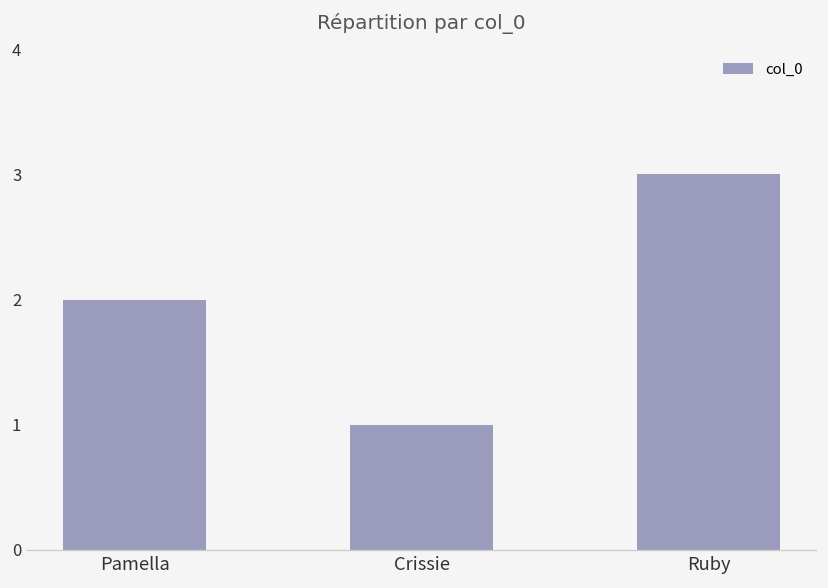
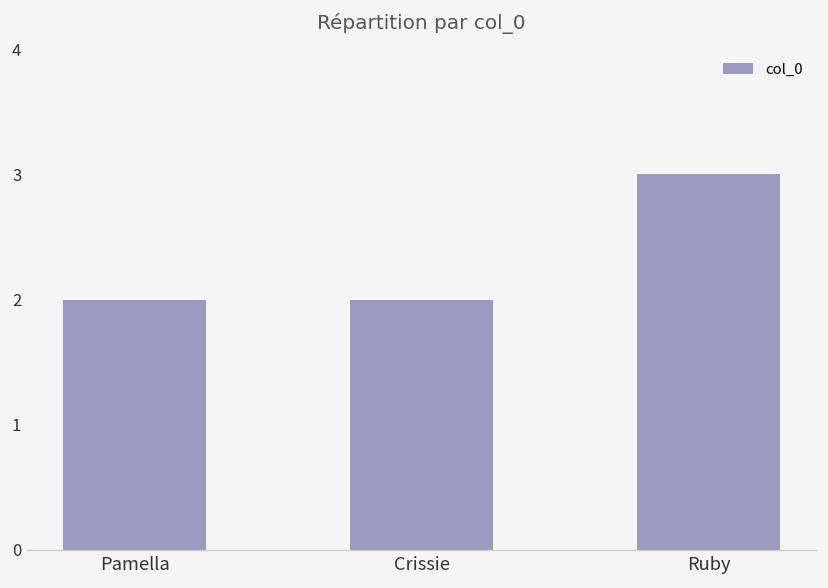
Crissie: 1 -> 2
